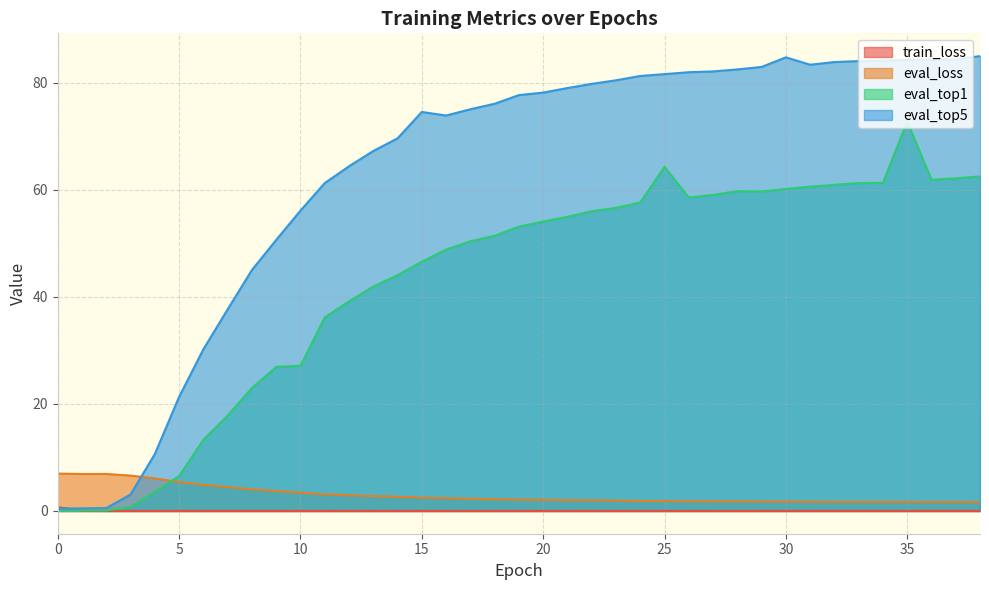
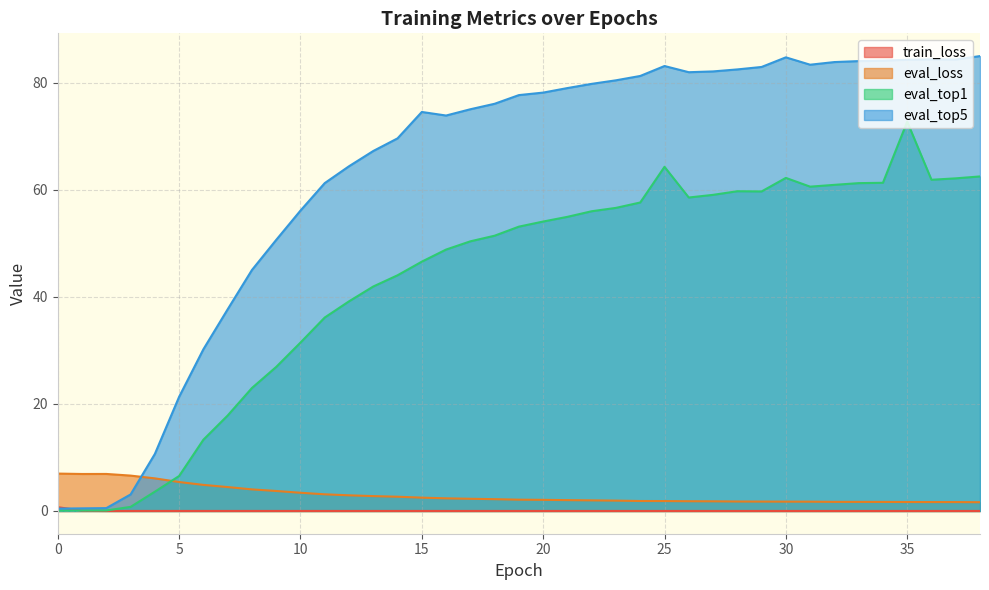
eval_top1, 10: 27 -> 31
eval_top5, 25: 82 -> 83
eval_top1, 30: 60 -> 62
